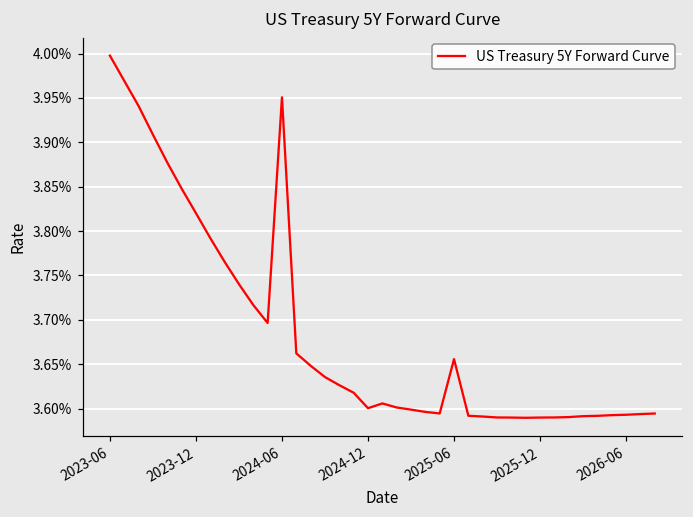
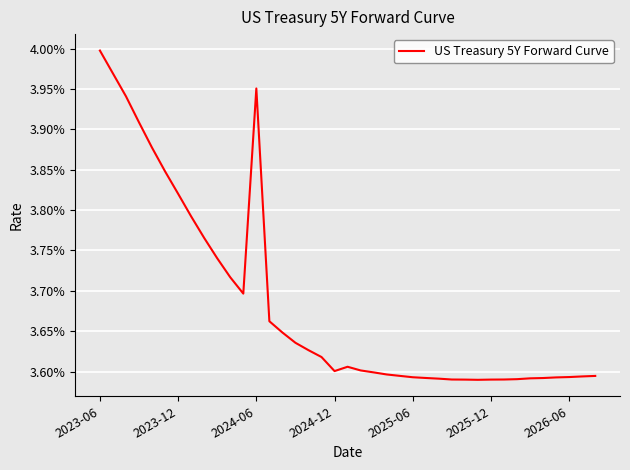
2025-06: 3.66% -> 3.59%
